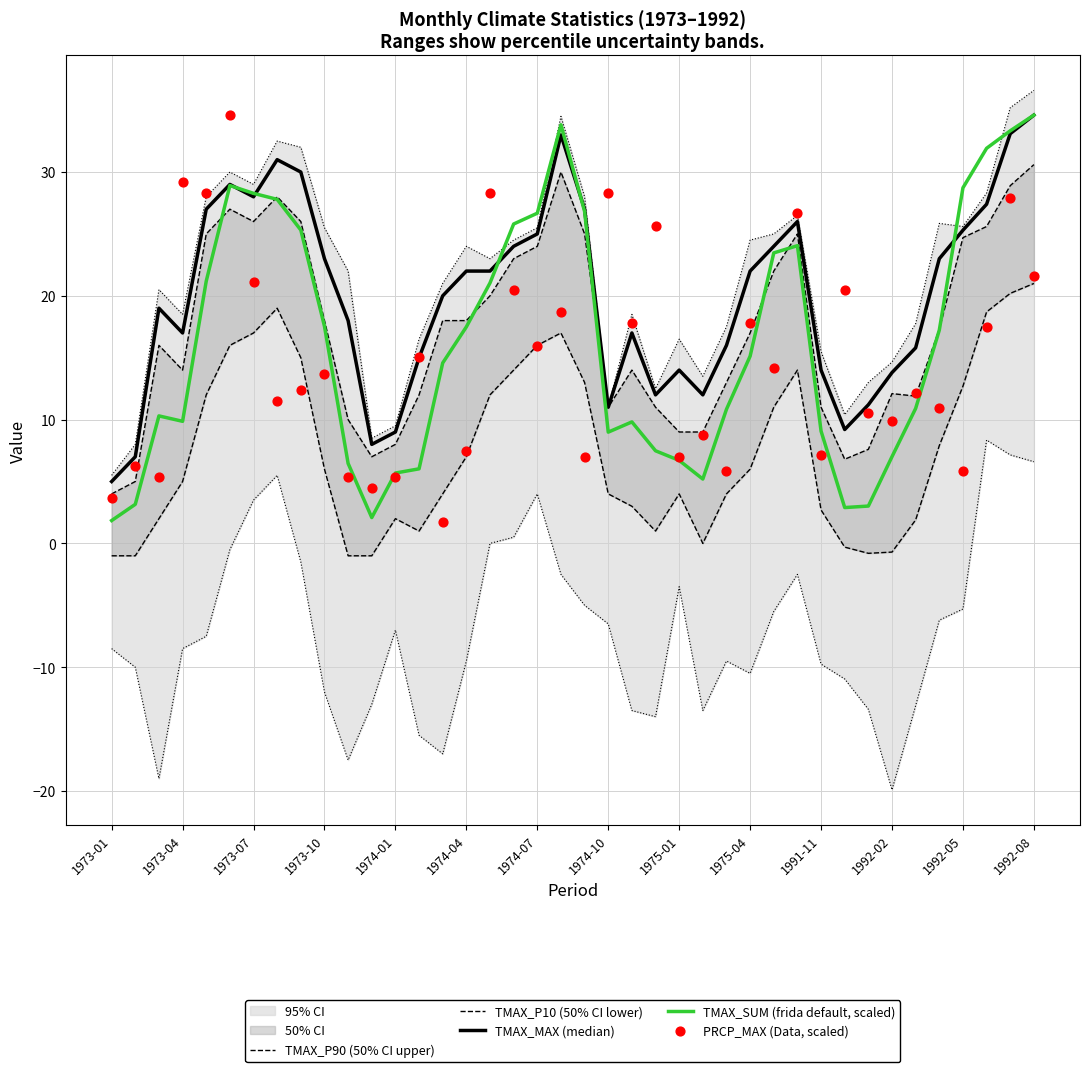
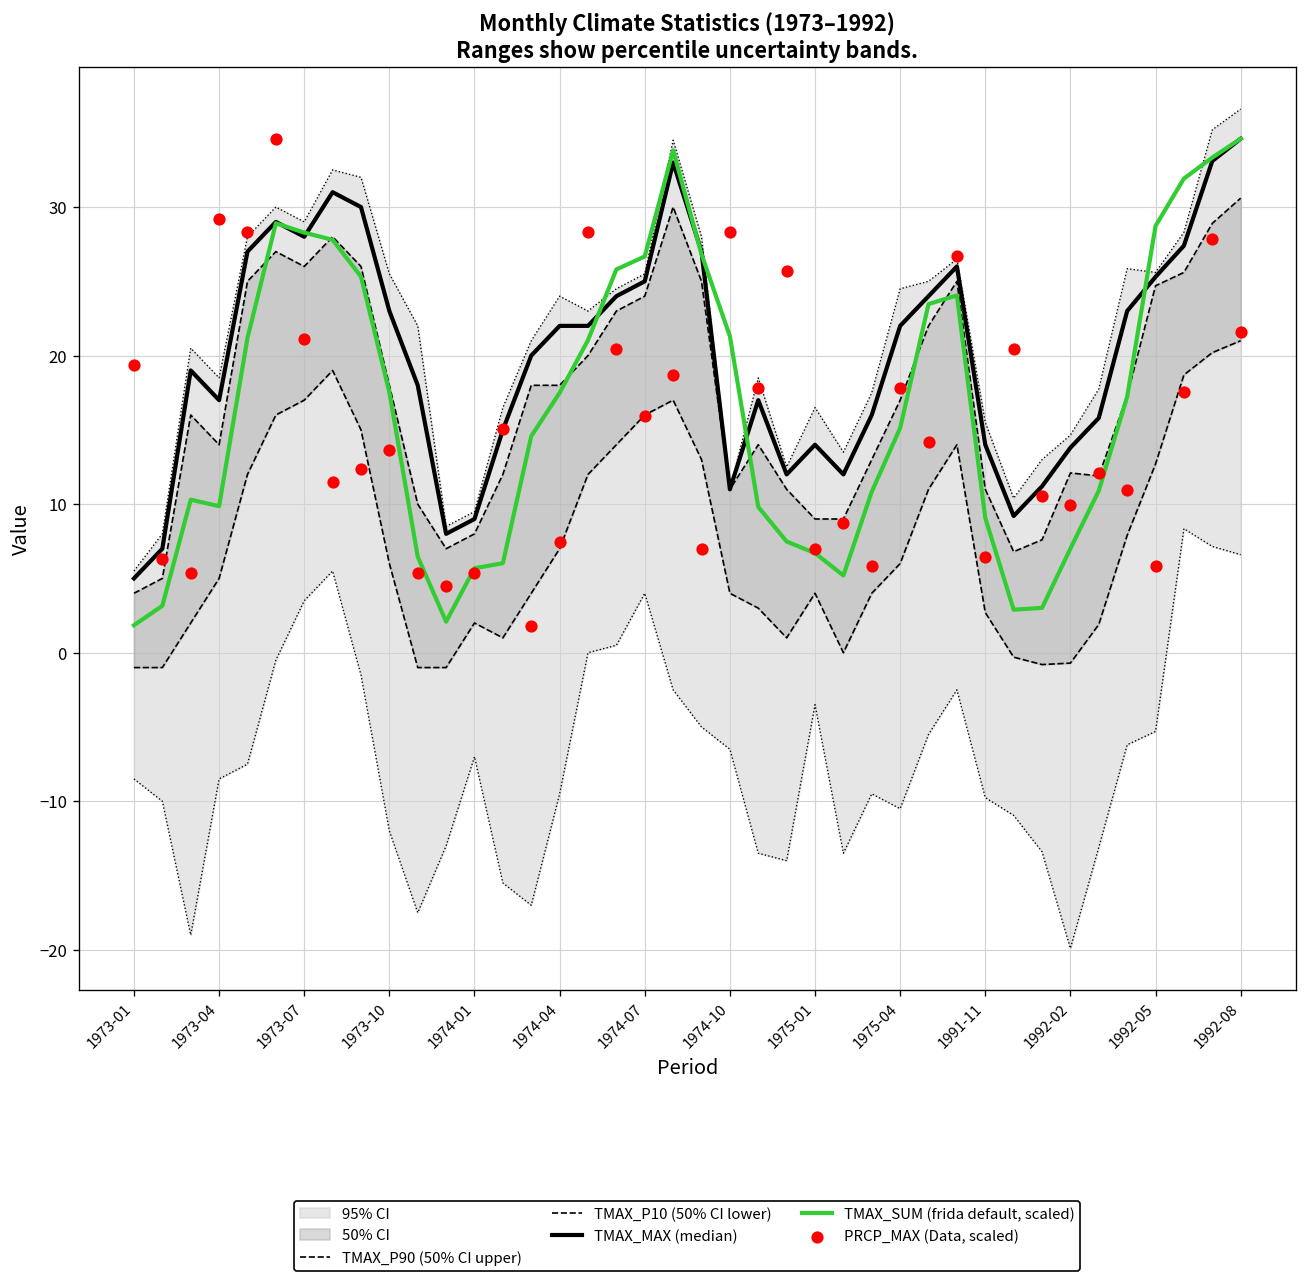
PRCP_MAX (Data, scaled), 1973-01: 3.6 -> 19.4
TMAX_SUM (frida default, scaled), 1974-10: 9.0 -> 21.3
PRCP_MAX (Data, scaled), 1991-11: 7.2 -> 6.5
